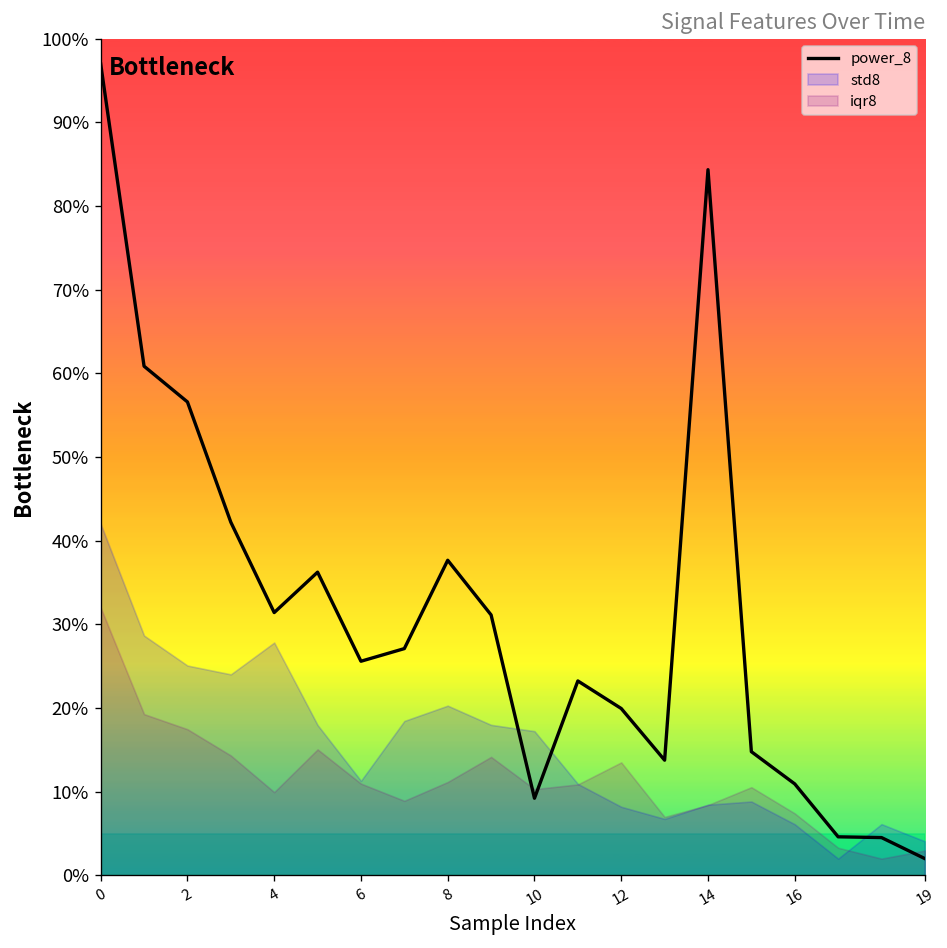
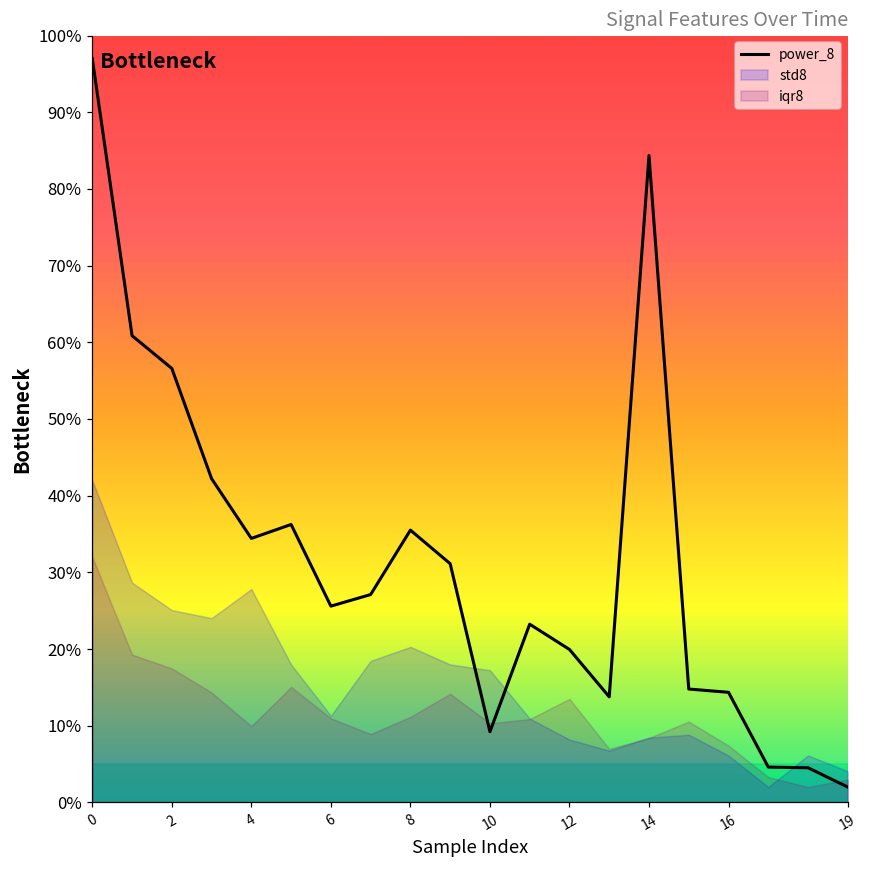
power_8, 4: 31% -> 34%
power_8, 8: 38% -> 36%
power_8, 16: 11% -> 14%
